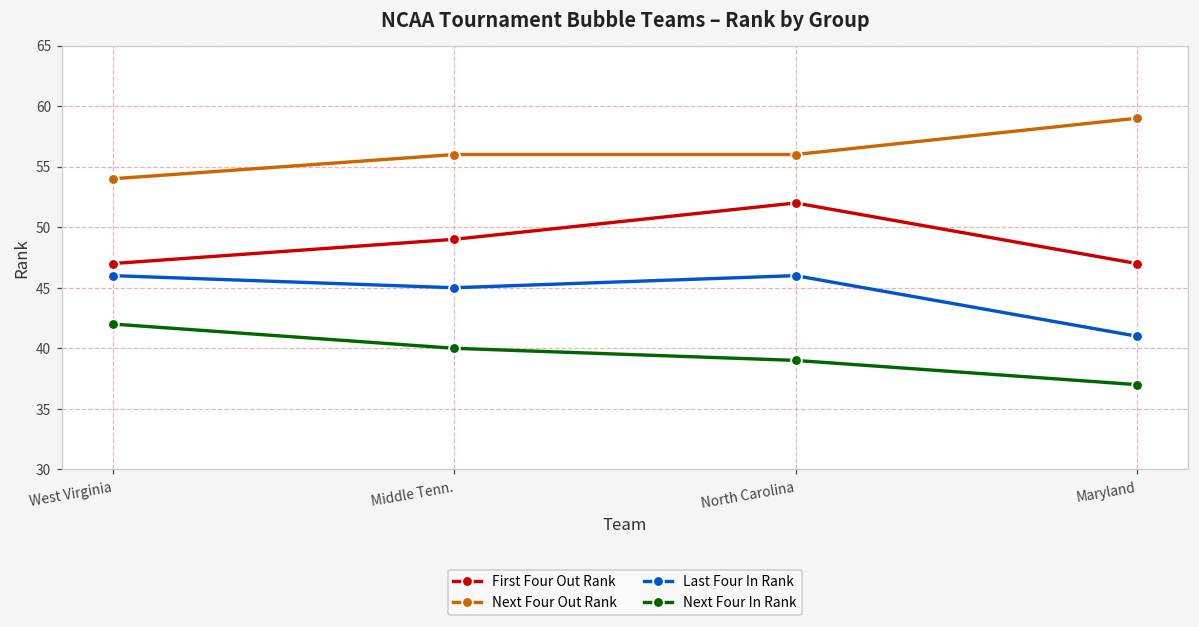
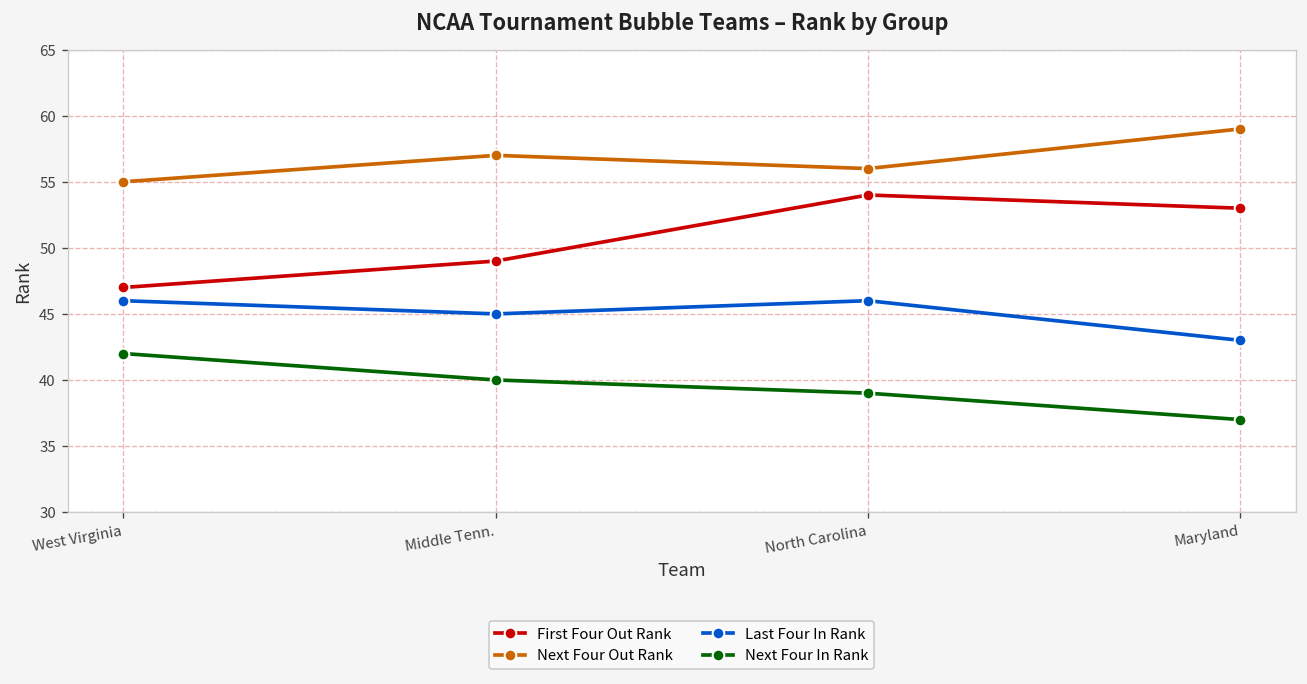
Next Four Out Rank, West Virginia: 54 -> 55
Next Four Out Rank, Middle Tenn.: 56 -> 57
First Four Out Rank, North Carolina: 52 -> 54
First Four Out Rank, Maryland: 47 -> 53
Last Four In Rank, Maryland: 41 -> 43
